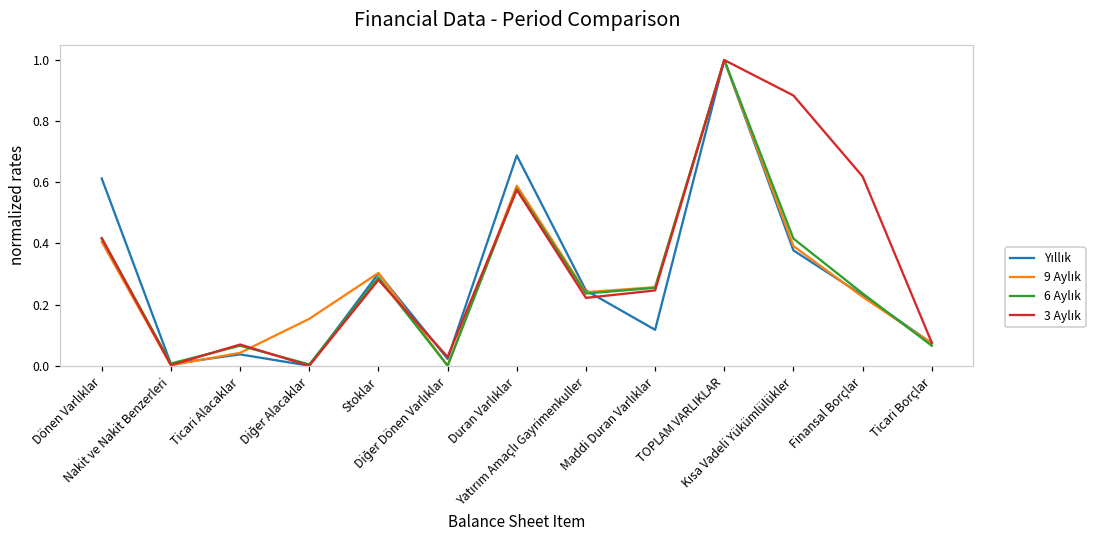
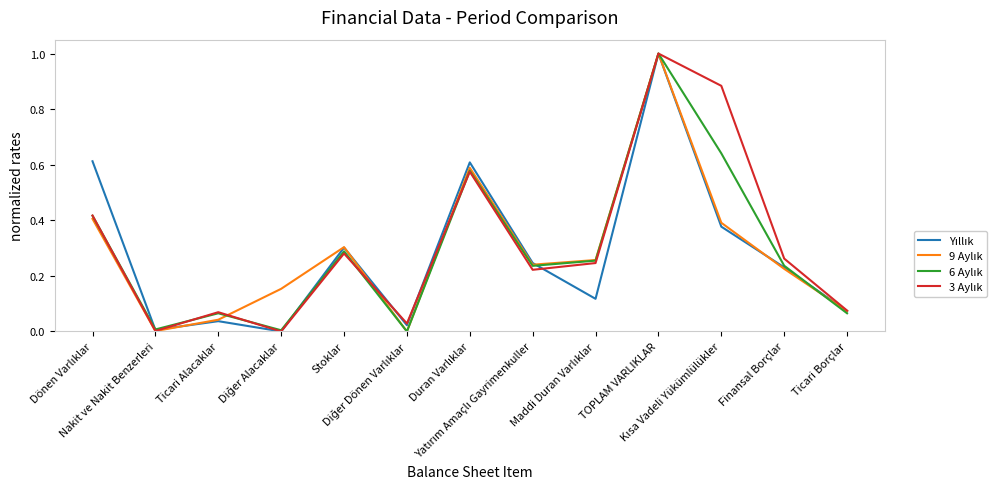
Yıllık, Duran Varlıklar: 0.69 -> 0.61
6 Aylık, Kısa Vadeli Yükümlülükler: 0.42 -> 0.64
3 Aylık, Finansal Borçlar: 0.62 -> 0.26
